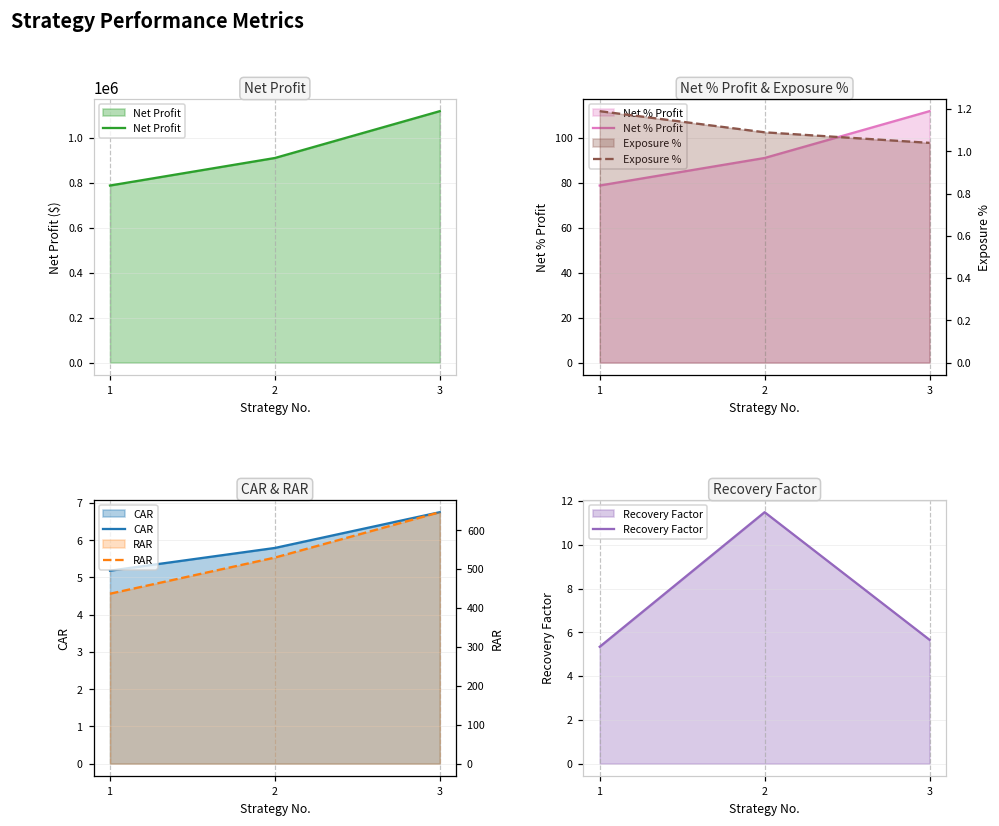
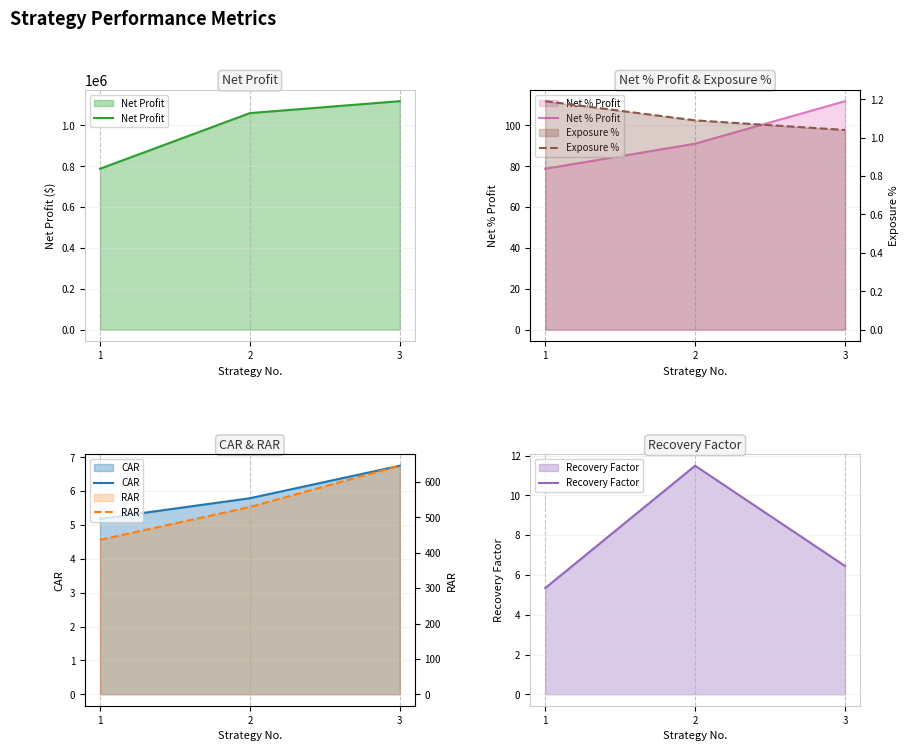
Net Profit, 2: 910000 -> 1060000
Recovery Factor, 3: 5.7 -> 6.5
